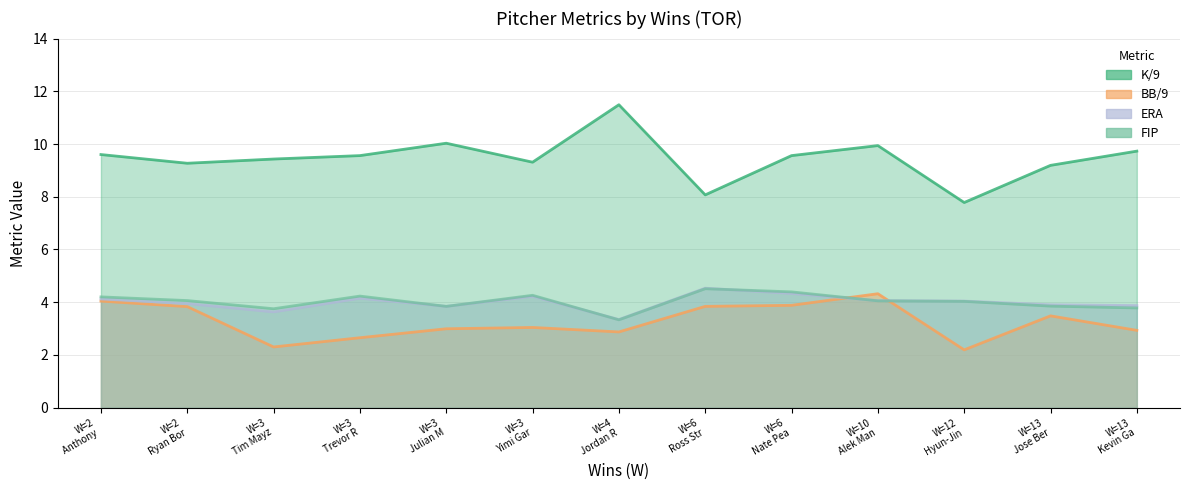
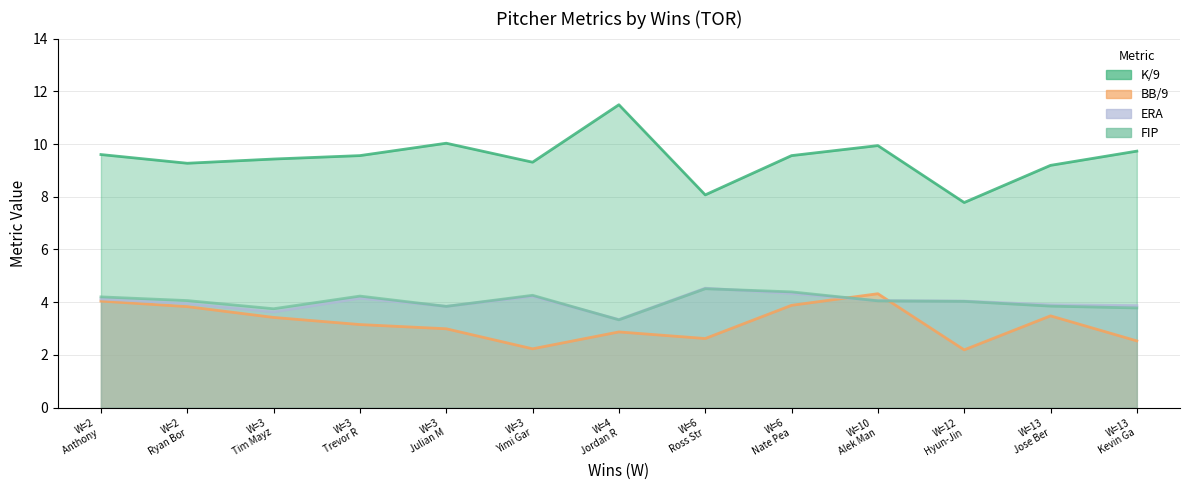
BB/9, W=3 Tim Mayz: 2.3 -> 3.4
BB/9, W=3 Trevor R: 2.7 -> 3.2
BB/9, W=3 Yimi Gar: 3.0 -> 2.2
BB/9, W=6 Ross Str: 3.8 -> 2.6
BB/9, W=13 Kevin Ga: 2.9 -> 2.5
